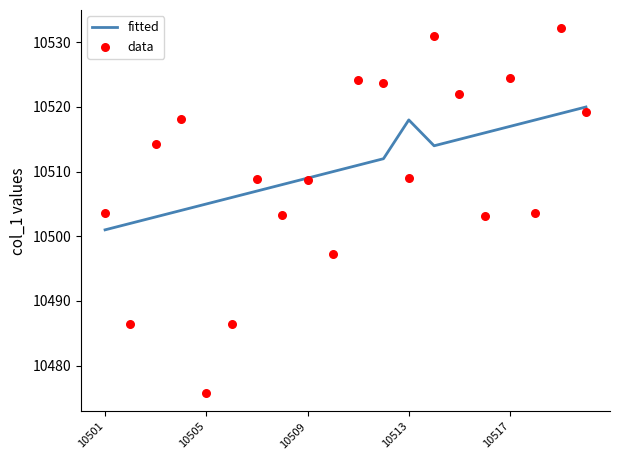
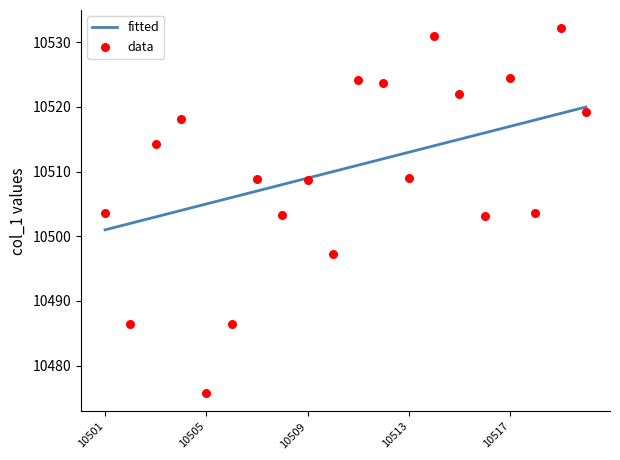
fitted, 10513: 10518 -> 10513
